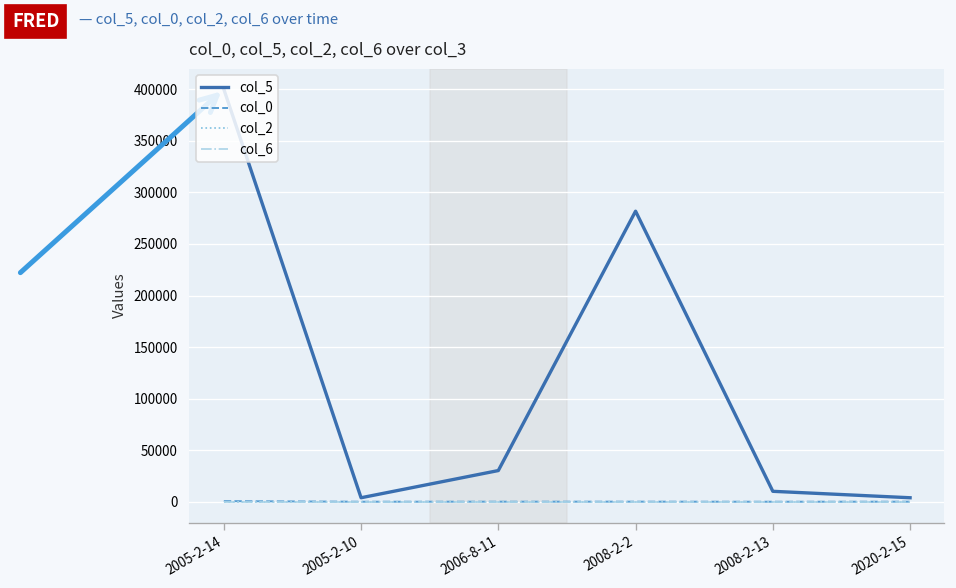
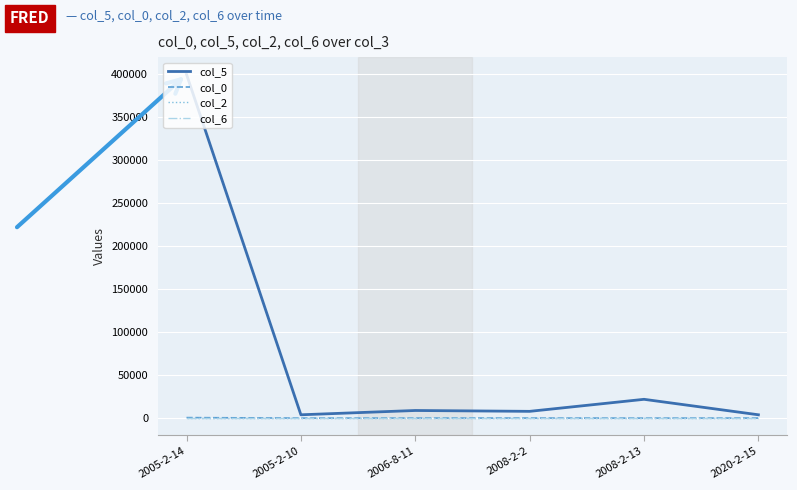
col_5, 2006-8-11: 30000 -> 10000
col_5, 2008-2-2: 280000 -> 10000
col_5, 2008-2-13: 10000 -> 20000
